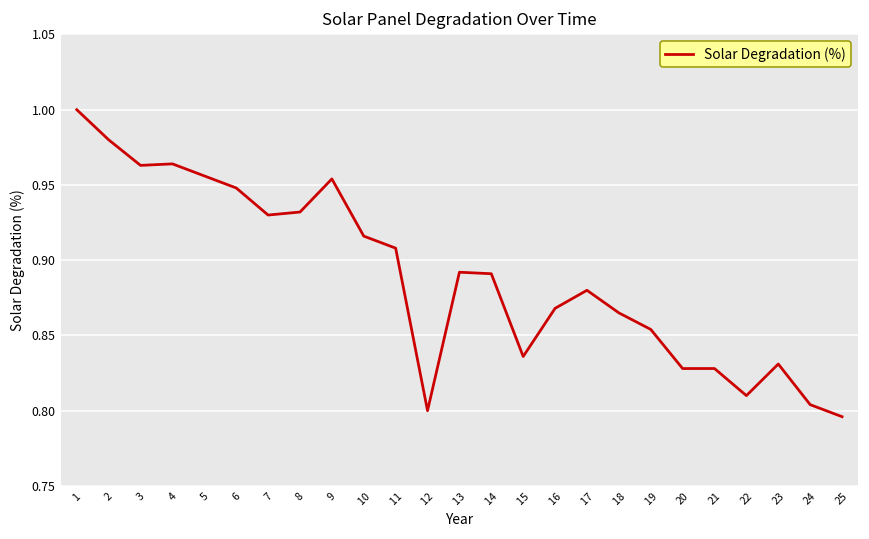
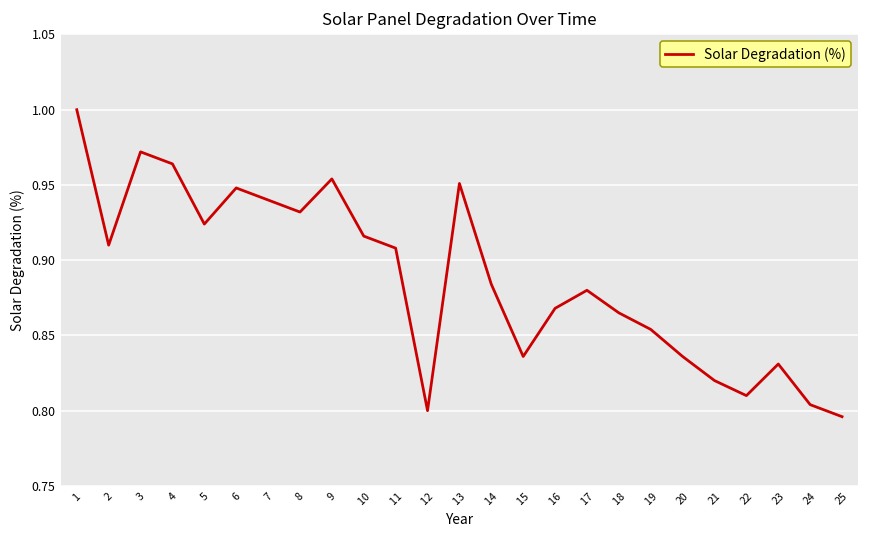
2: 0.98 -> 0.91
3: 0.963 -> 0.972
5: 0.956 -> 0.924
7: 0.93 -> 0.94
13: 0.892 -> 0.951
14: 0.891 -> 0.884
20: 0.828 -> 0.836
21: 0.828 -> 0.820
